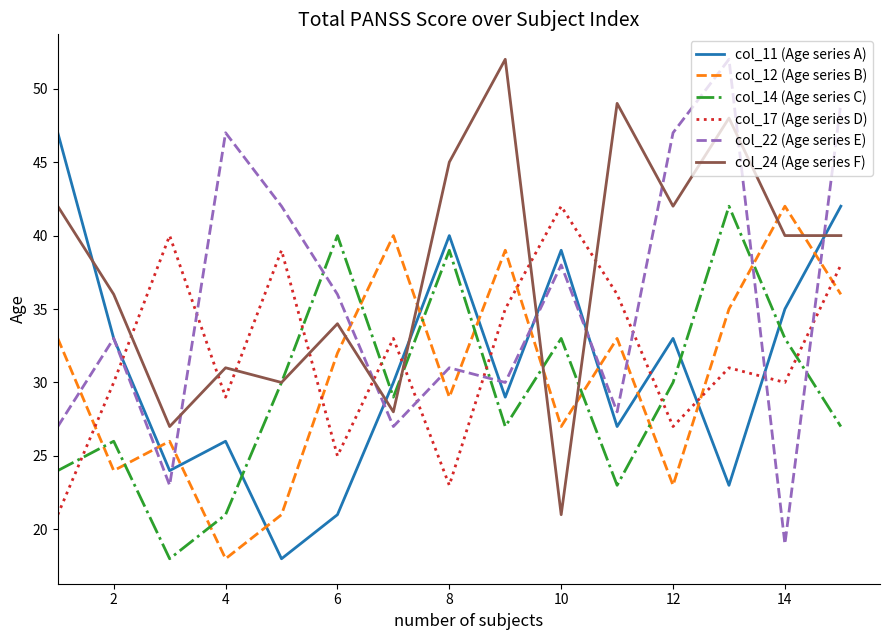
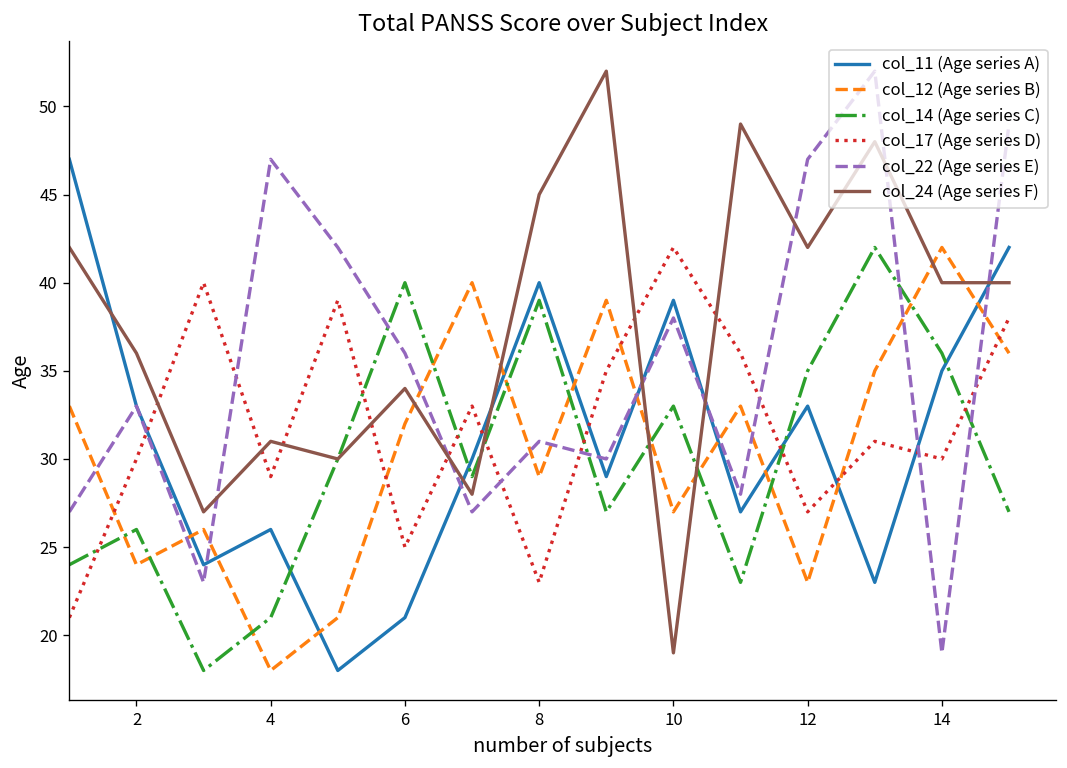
col_24 (Age series F), 10: 21 -> 19
col_14 (Age series C), 12: 30 -> 35
col_14 (Age series C), 14: 33 -> 36
